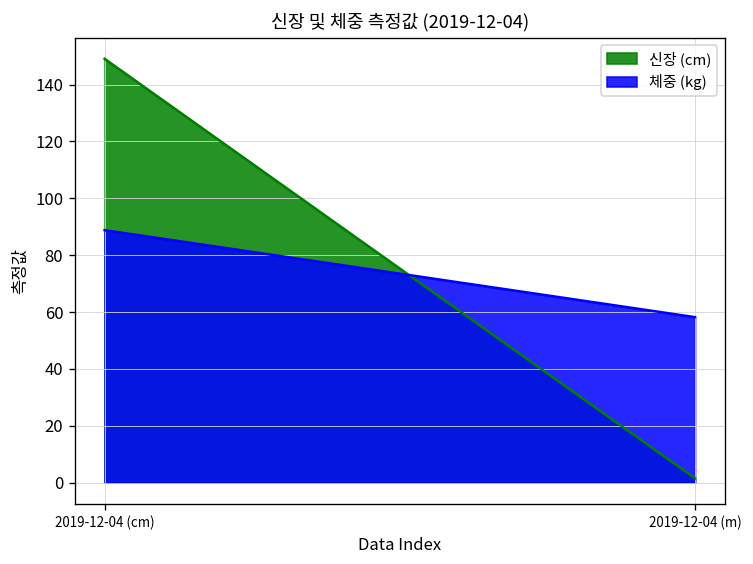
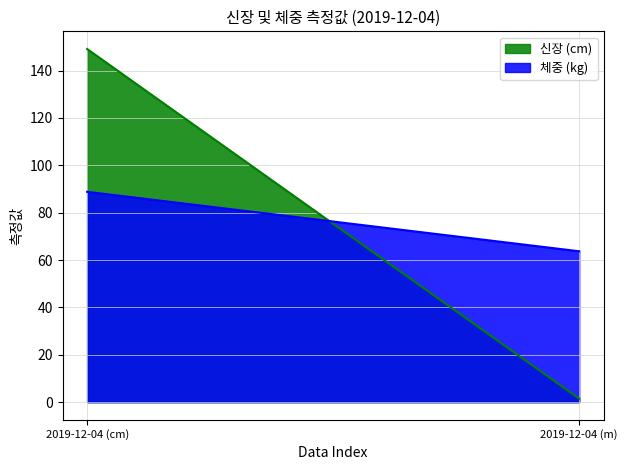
체중 (kg), 2019-12-04 (m): 58 -> 64
